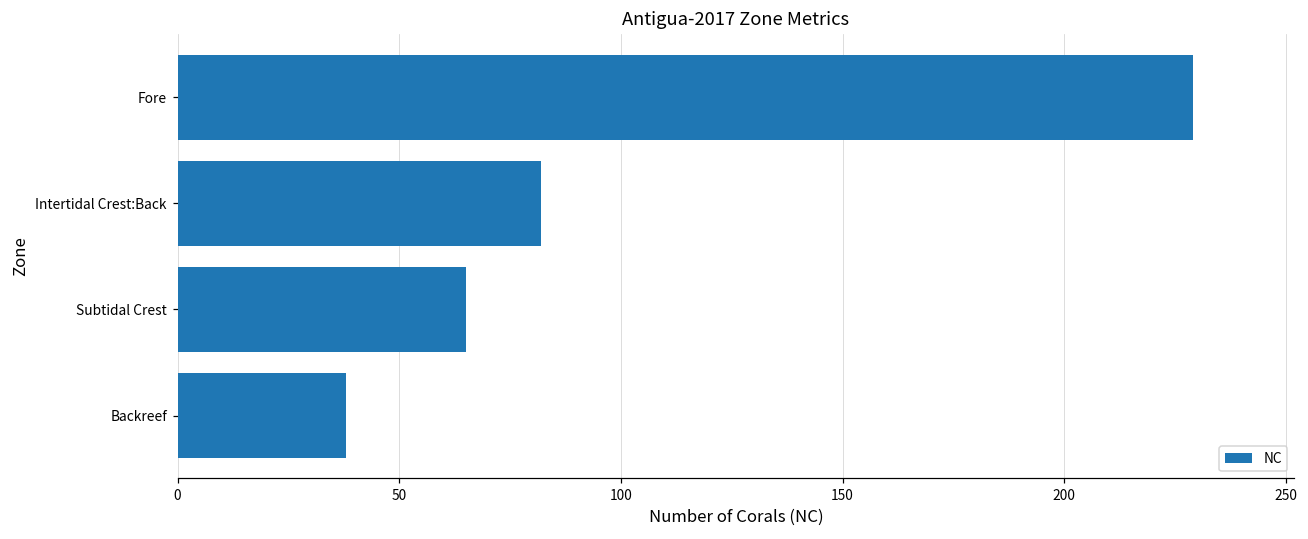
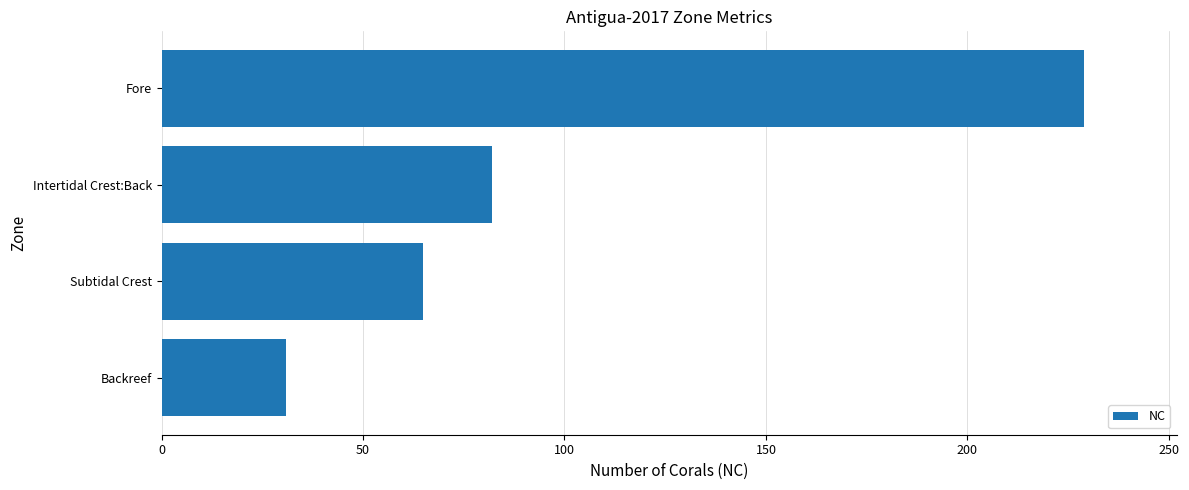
Backreef: 38 -> 31
